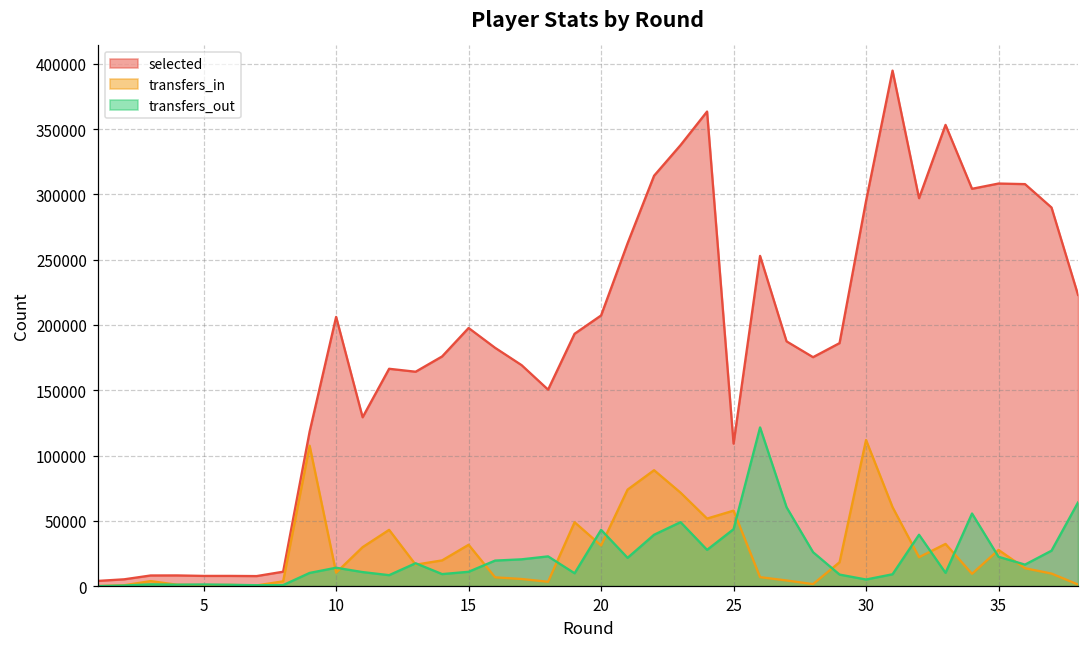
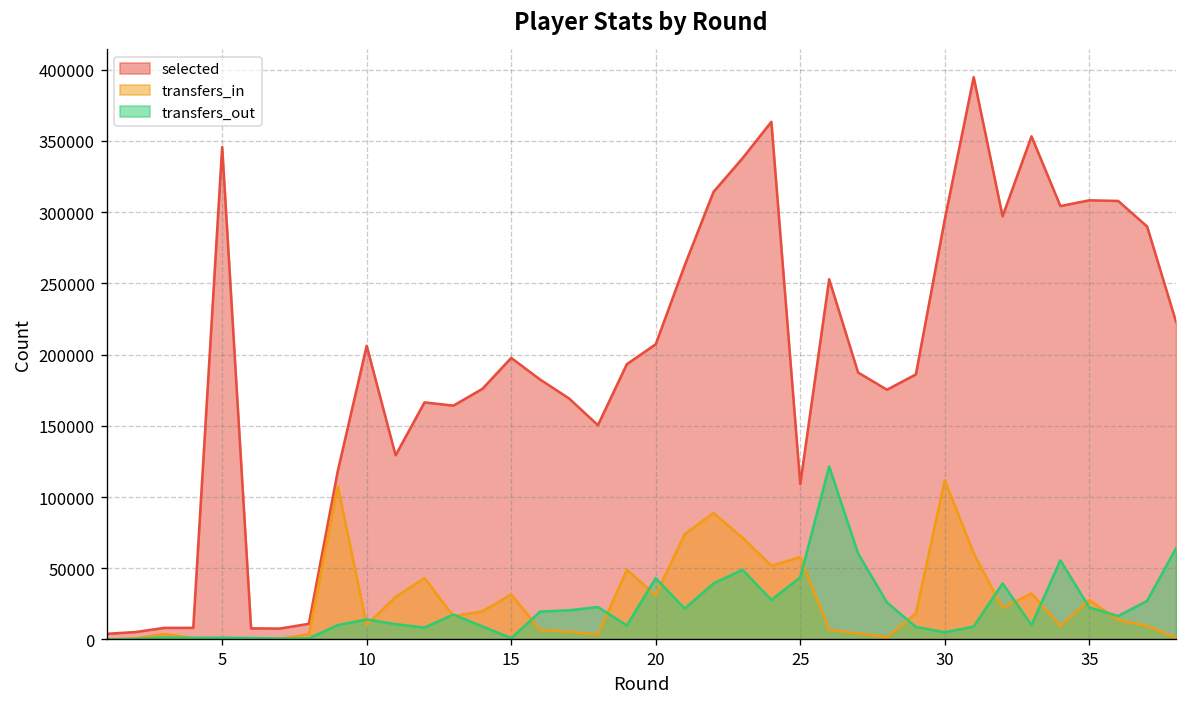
selected, 5: 8000 -> 346000
transfers_out, 15: 11000 -> 1000
